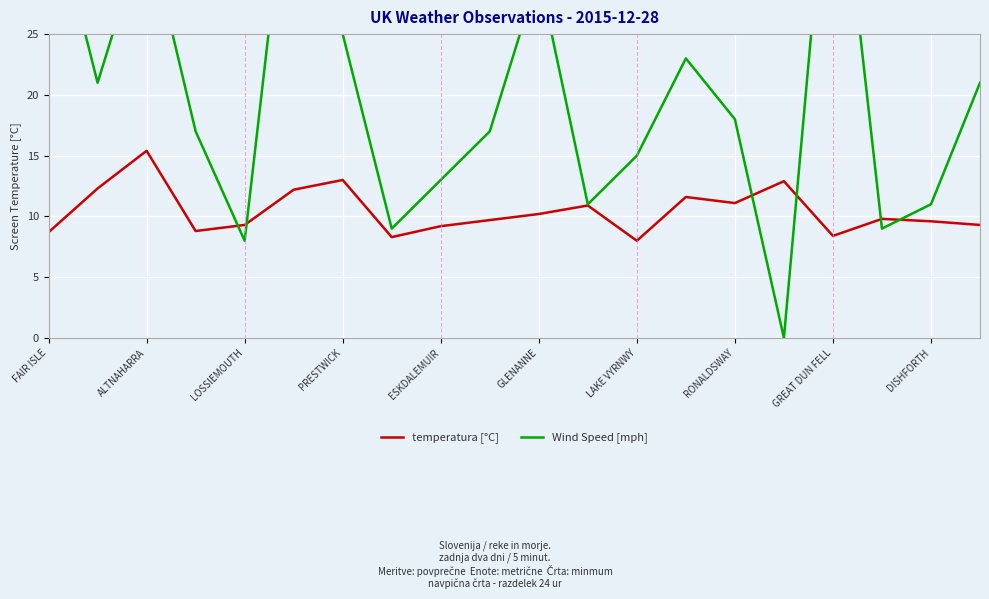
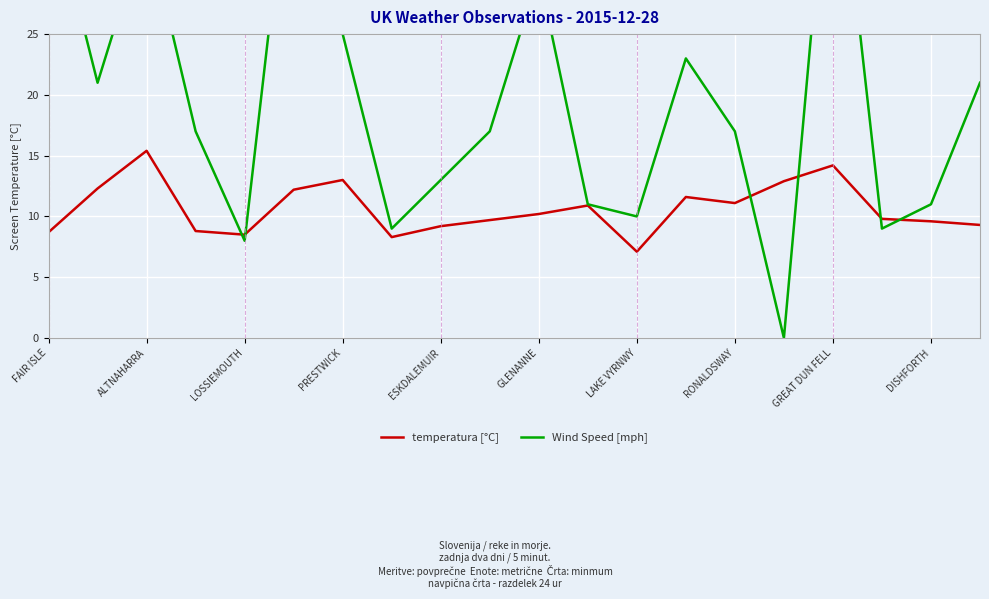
temperatura [°C], LOSSIEMOUTH: 9.3 -> 8.5
temperatura [°C], LAKE VYRNWY: 8.0 -> 7.1
Wind Speed [mph], LAKE VYRNWY: 15 -> 10
Wind Speed [mph], RONALDSWAY: 18 -> 17
temperatura [°C], GREAT DUN FELL: 8.4 -> 14.2
